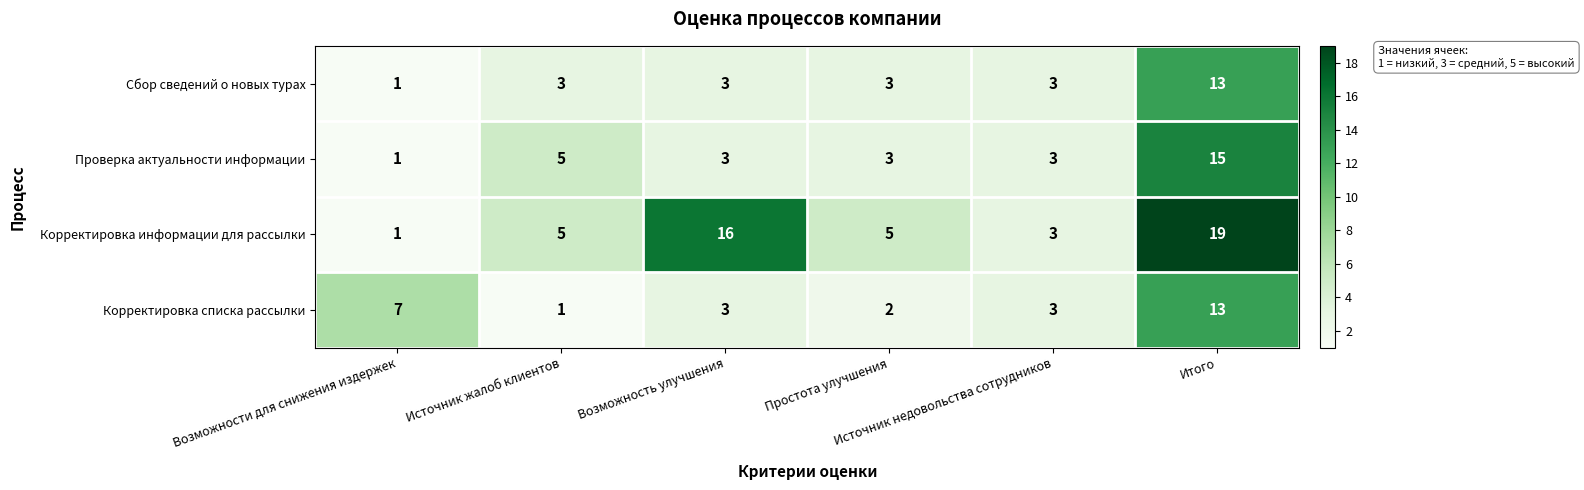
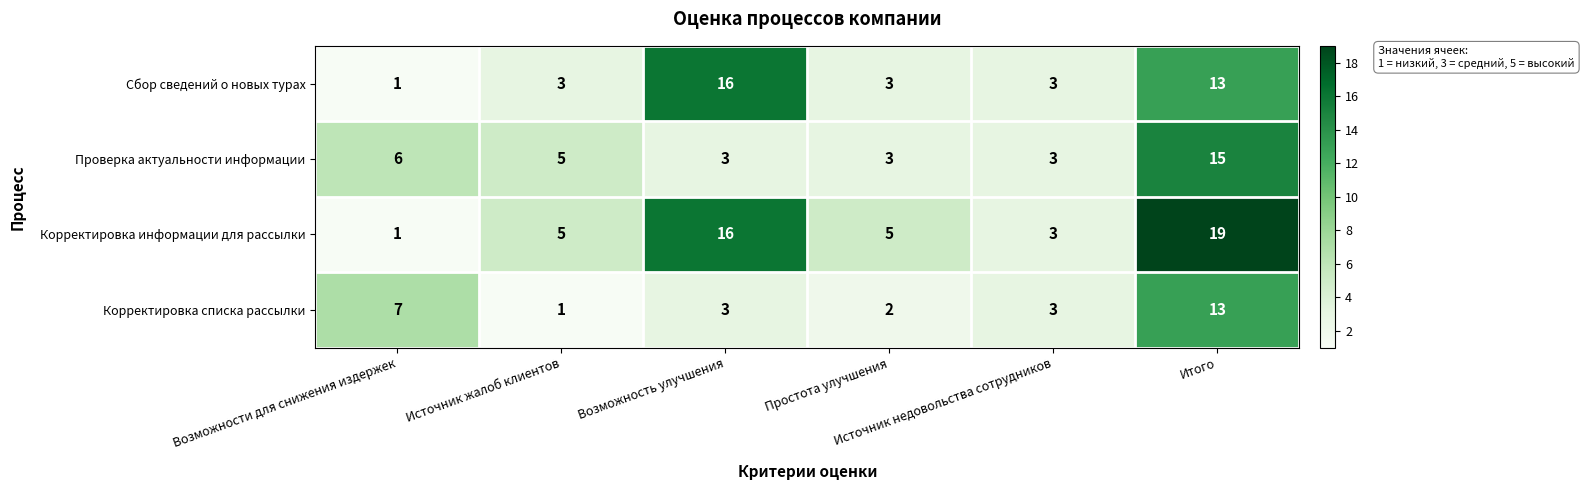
Сбор сведений о новых турах, Возможность улучшения: 3 -> 16
Проверка актуальности информации, Возможности для снижения издержек: 1 -> 6
